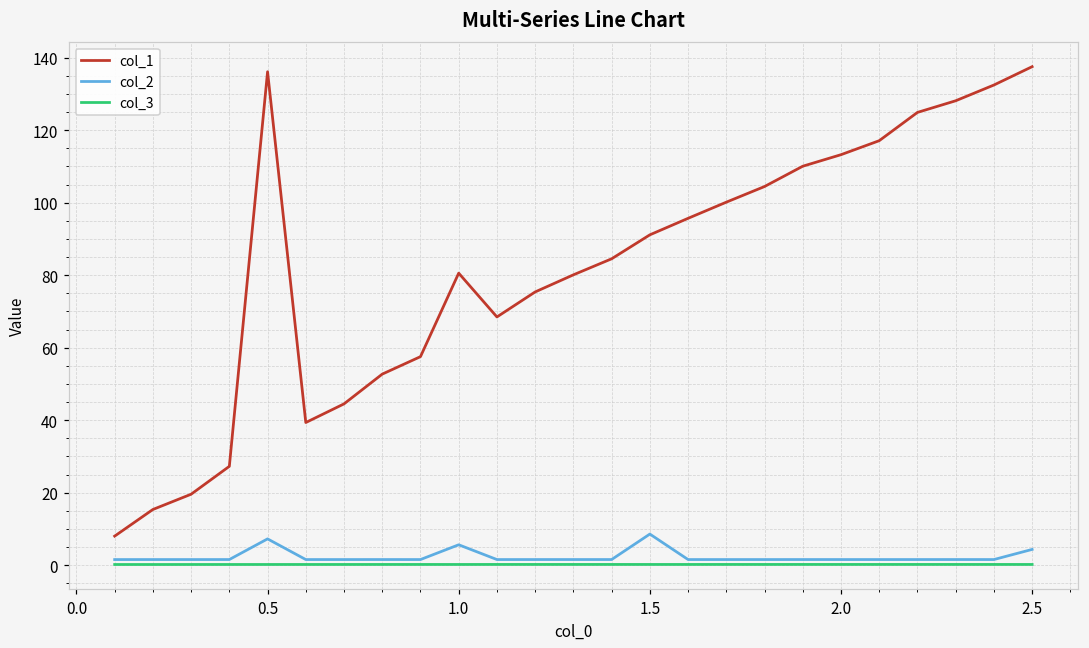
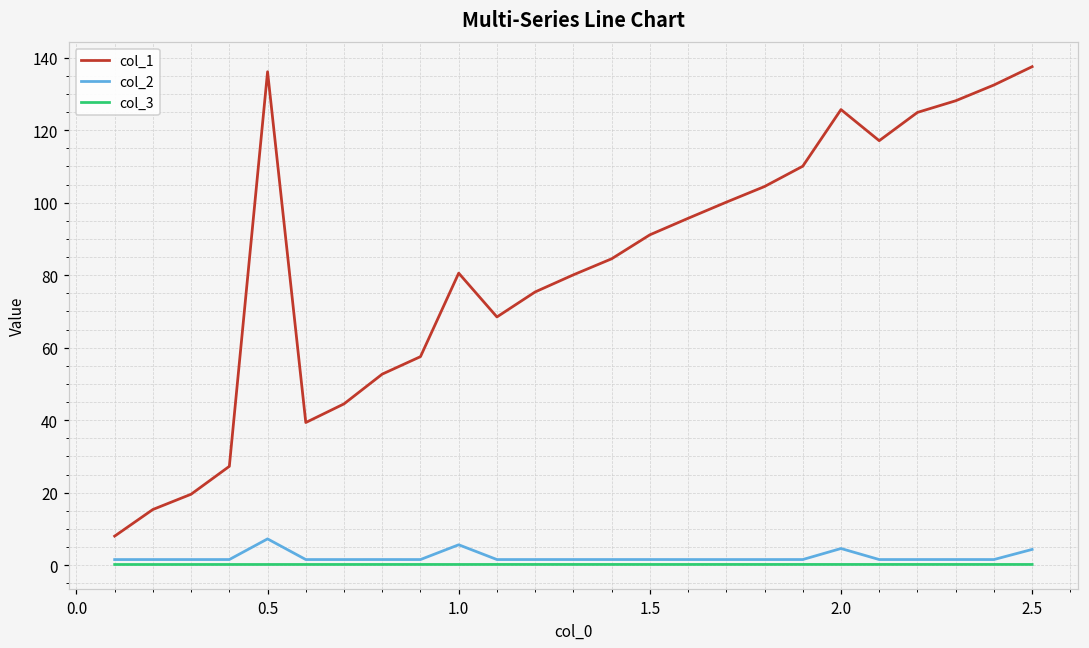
col_2, 1.5: 9 -> 2
col_1, 2.0: 113 -> 126
col_2, 2.0: 2 -> 5
